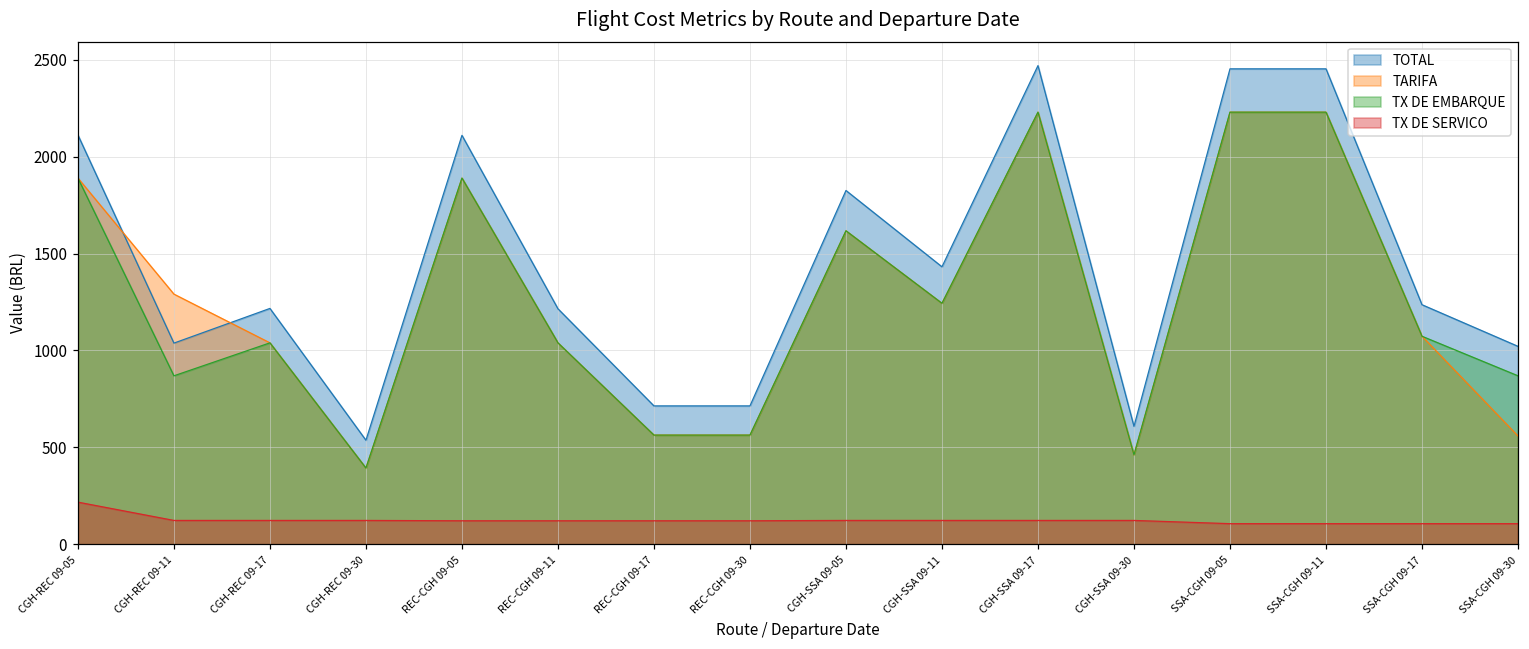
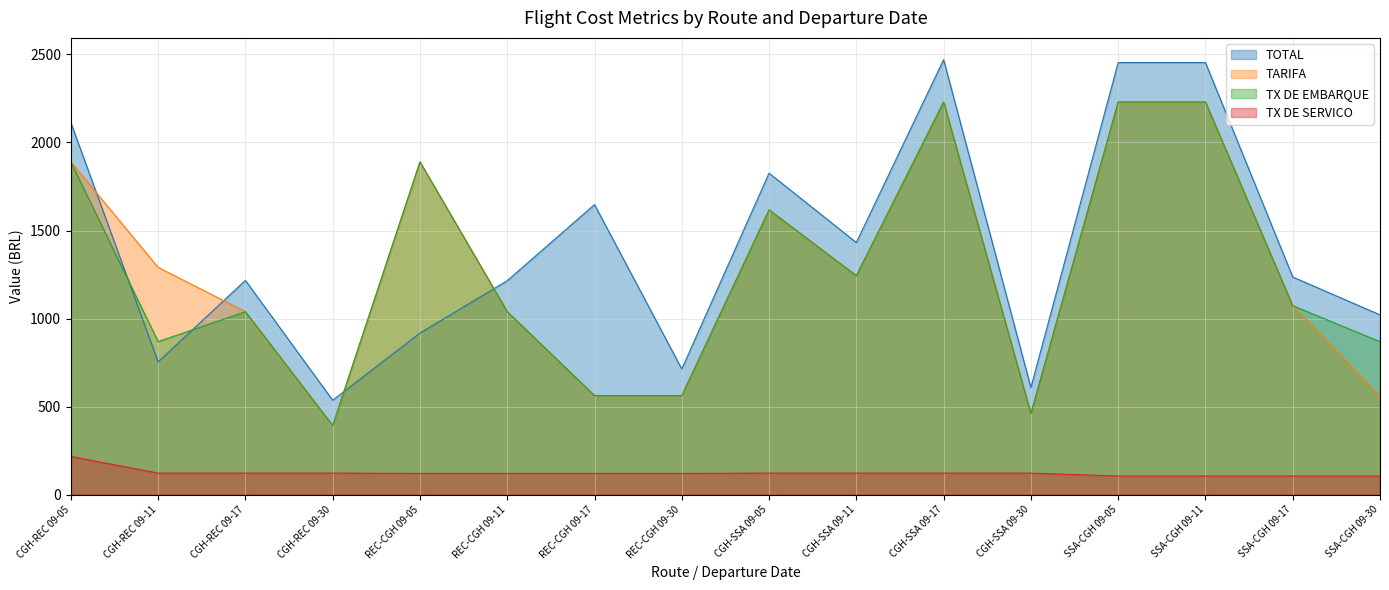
TOTAL, CGH-REC 09-11: 1040 -> 750
TOTAL, REC-CGH 09-05: 2110 -> 920
TOTAL, REC-CGH 09-17: 710 -> 1650
